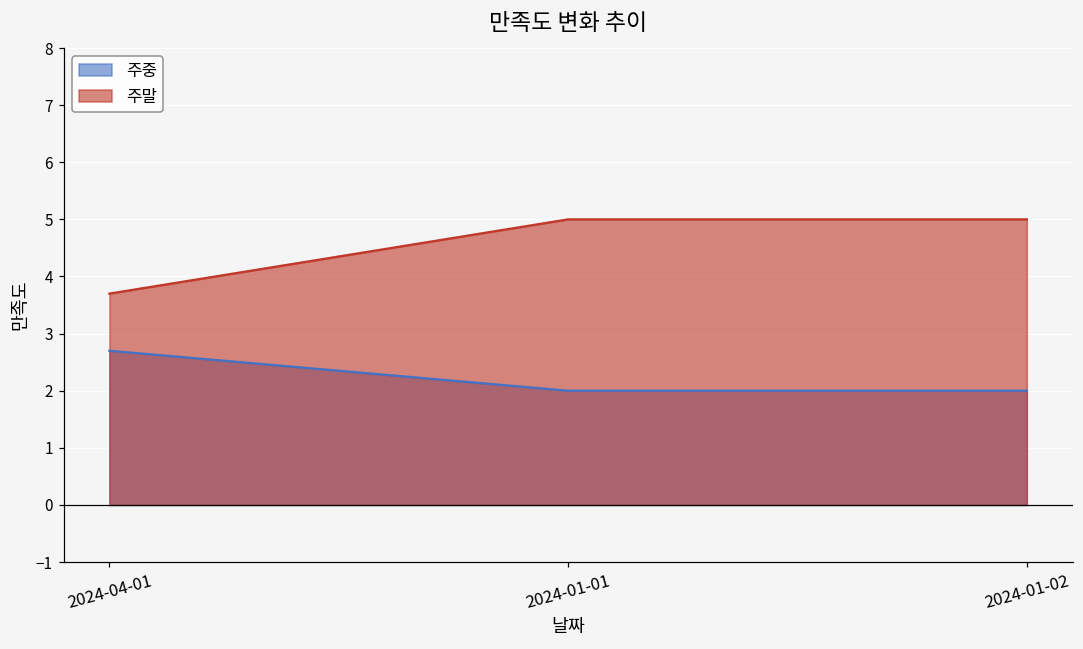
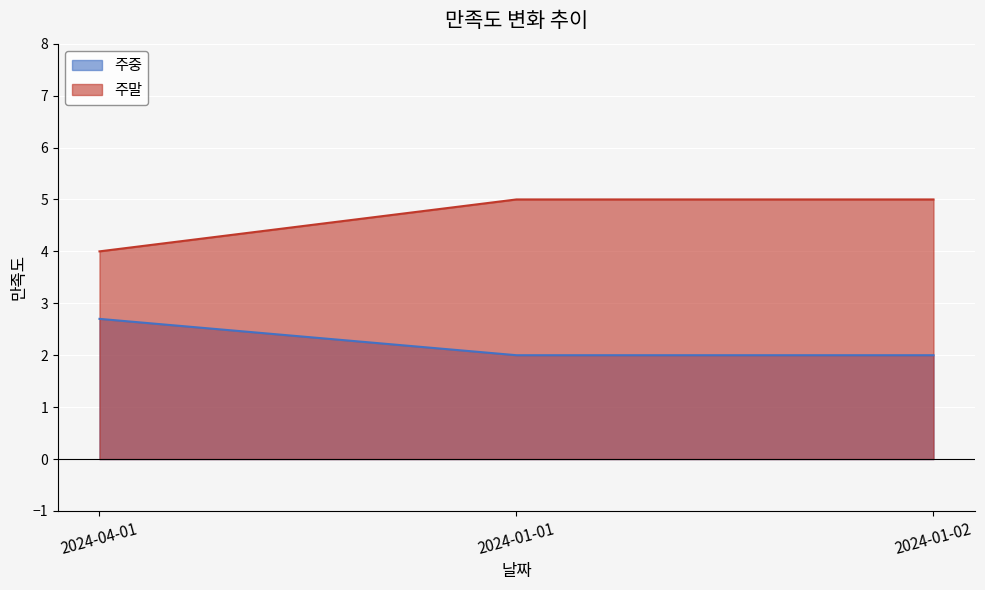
주말, 2024-04-01: 3.7 -> 4.0
